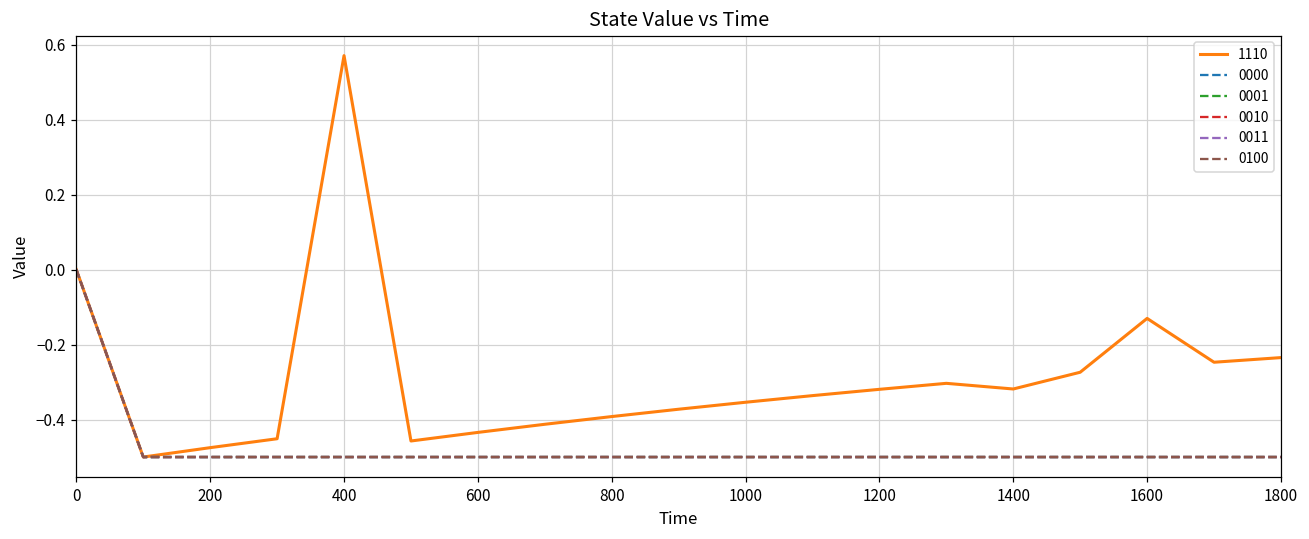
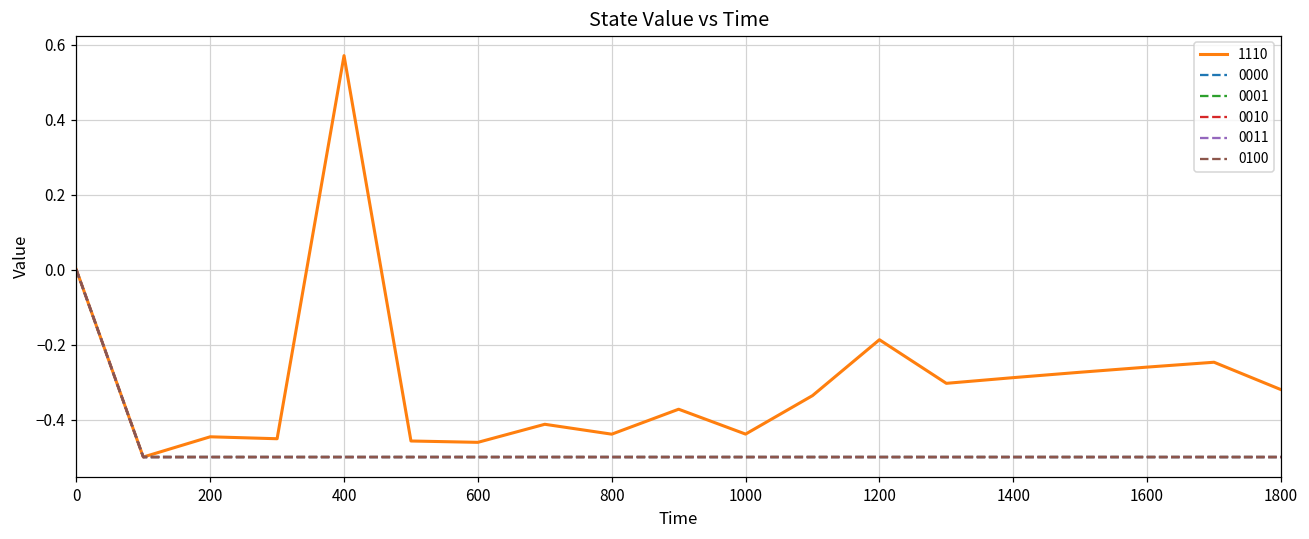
1110, 200: -0.48 -> -0.45
1110, 600: -0.43 -> -0.46
1110, 800: -0.39 -> -0.44
1110, 1000: -0.35 -> -0.44
1110, 1200: -0.32 -> -0.19
1110, 1400: -0.32 -> -0.29
1110, 1600: -0.13 -> -0.26
1110, 1800: -0.23 -> -0.32
